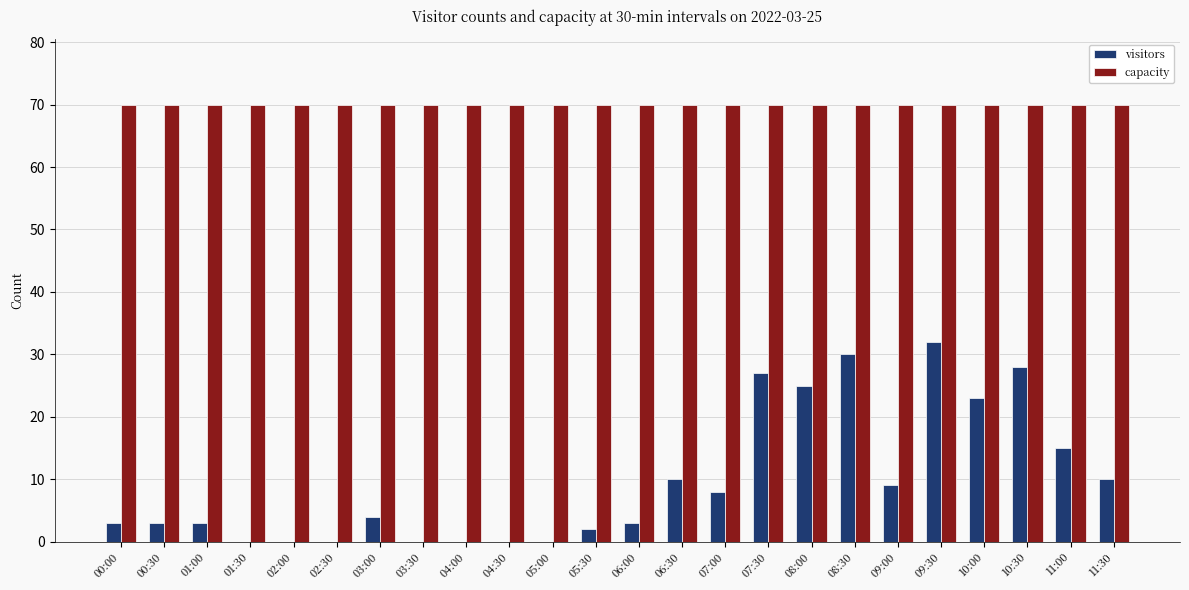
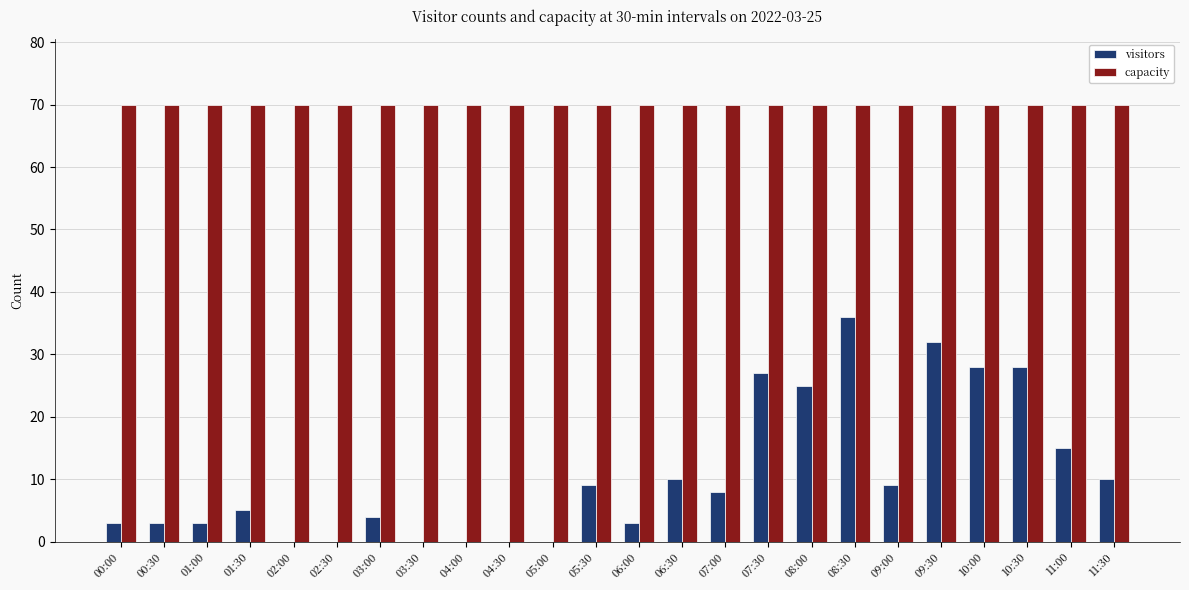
visitors, 01:30: 0 -> 5
visitors, 05:30: 2 -> 9
visitors, 08:30: 30 -> 36
visitors, 10:00: 23 -> 28
